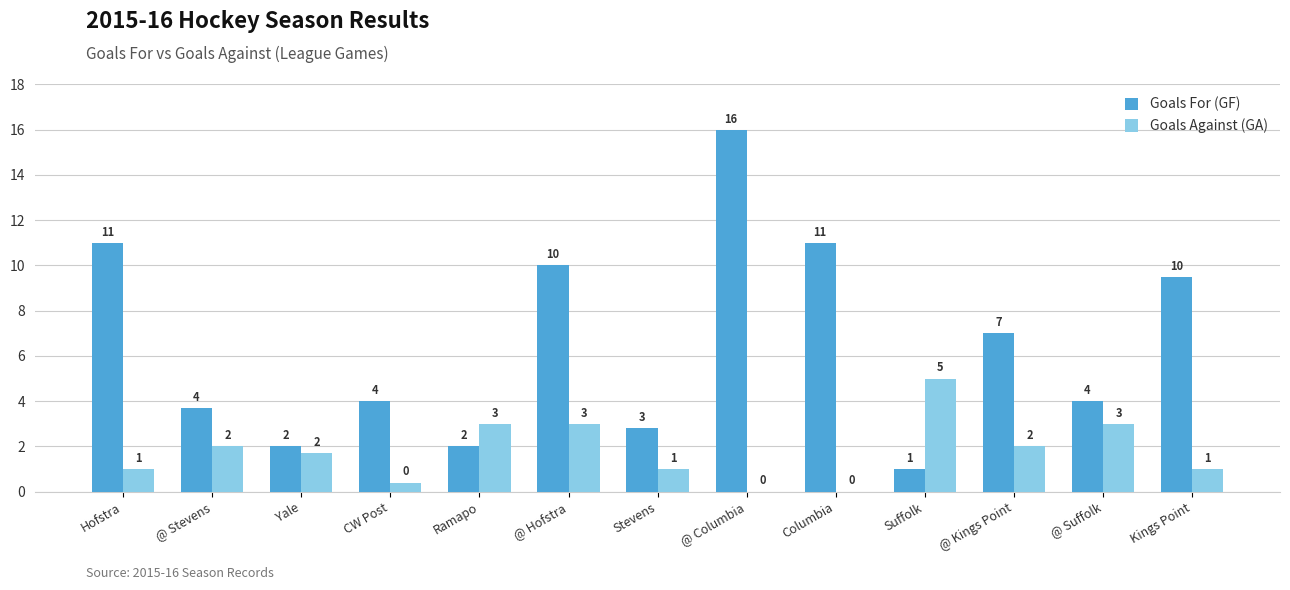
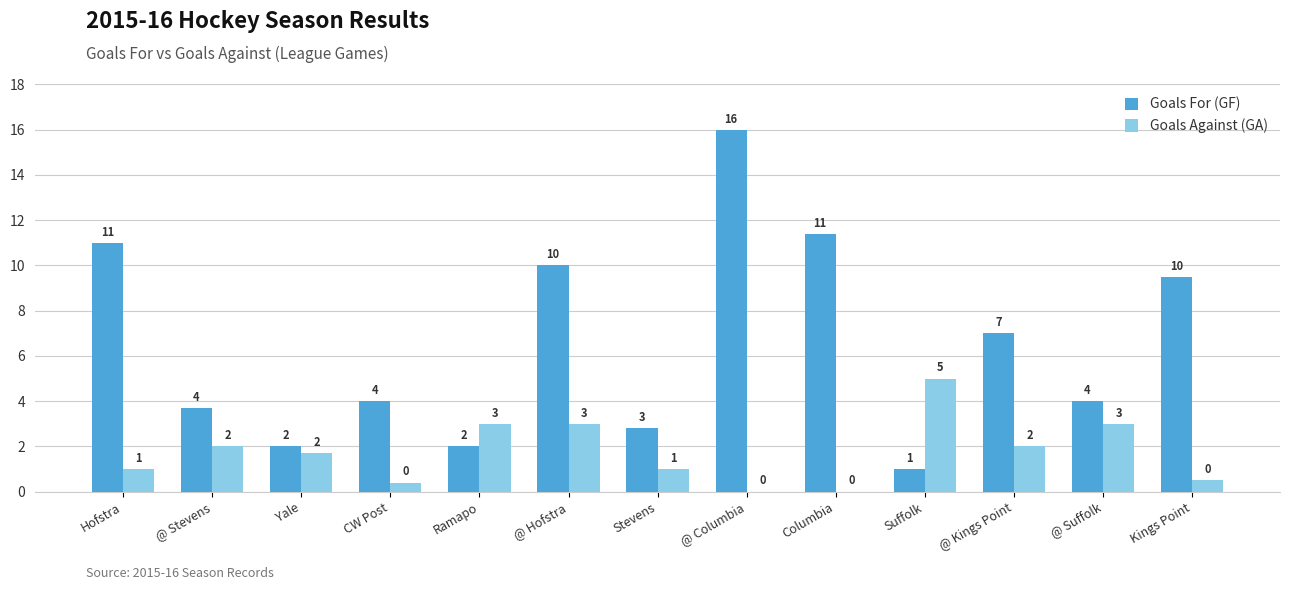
Goals For (GF), Columbia: 11.0 -> 11.4
Goals Against (GA), Kings Point: 1 -> 0
